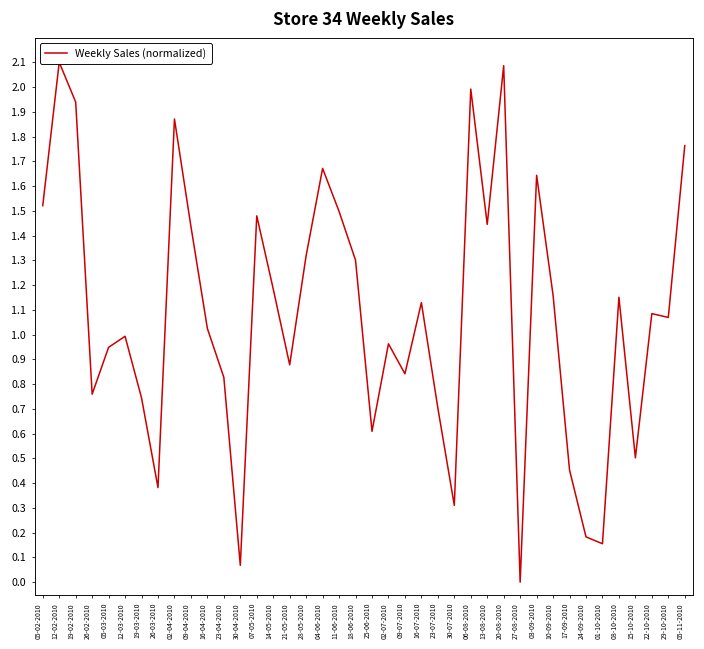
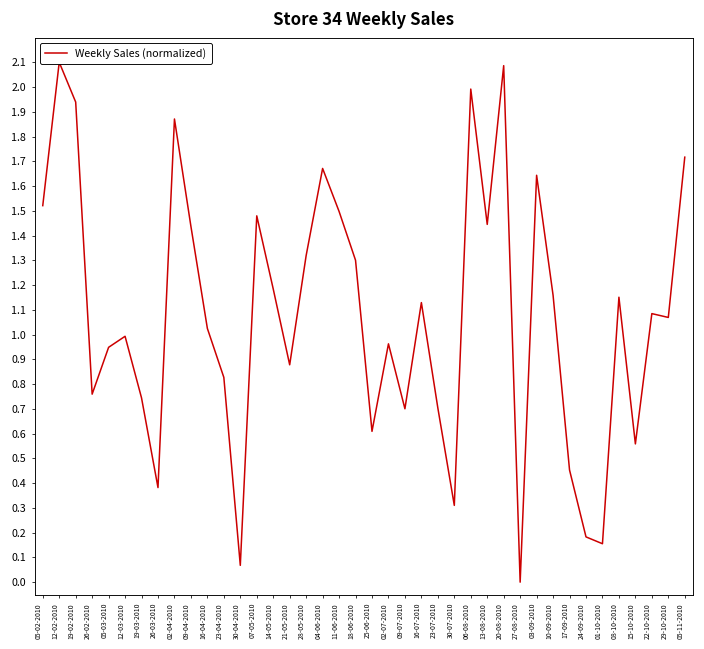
09-07-2010: 0.84 -> 0.70
15-10-2010: 0.50 -> 0.56
05-11-2010: 1.76 -> 1.72
